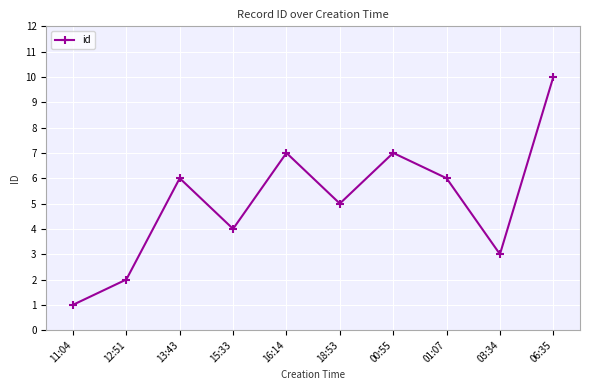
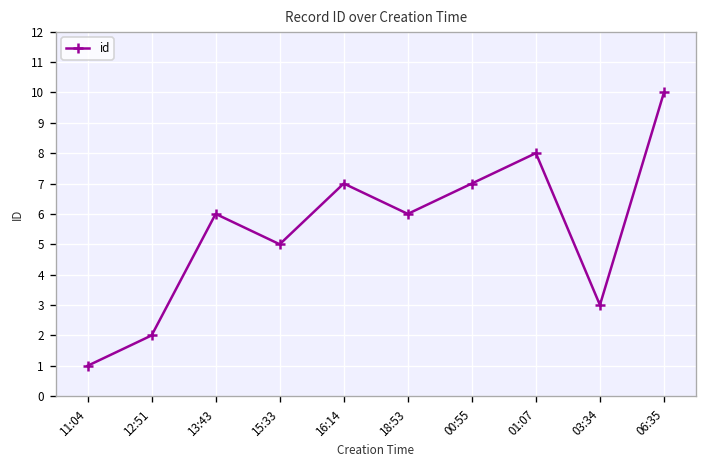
15:33: 4 -> 5
18:53: 5 -> 6
01:07: 6 -> 8
